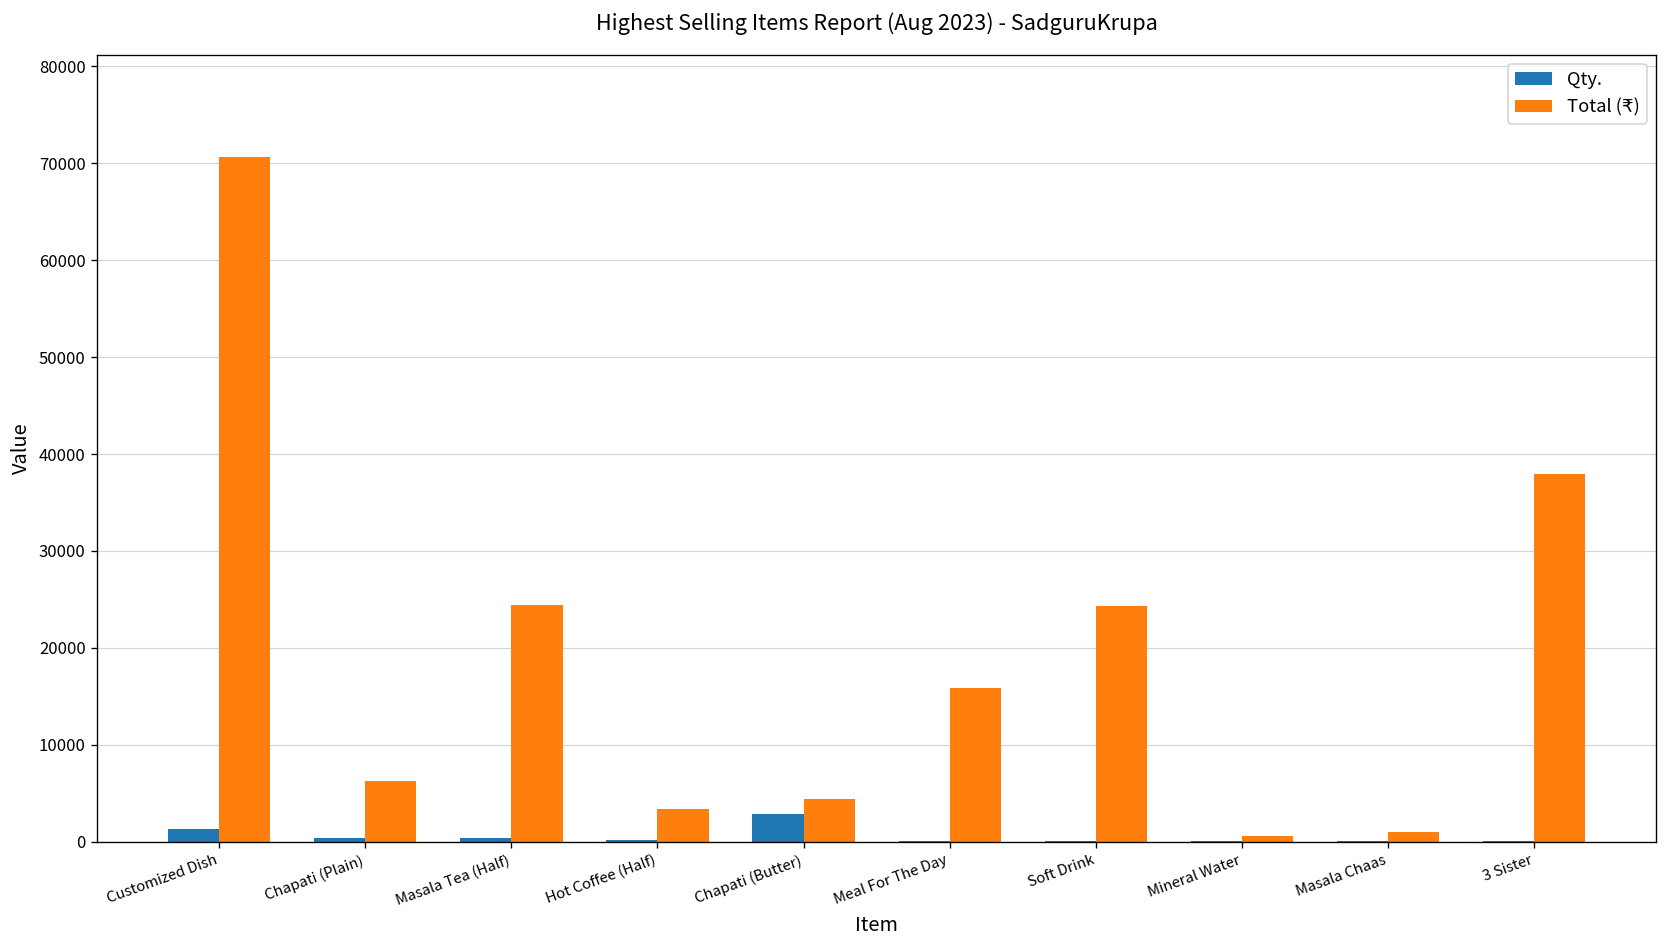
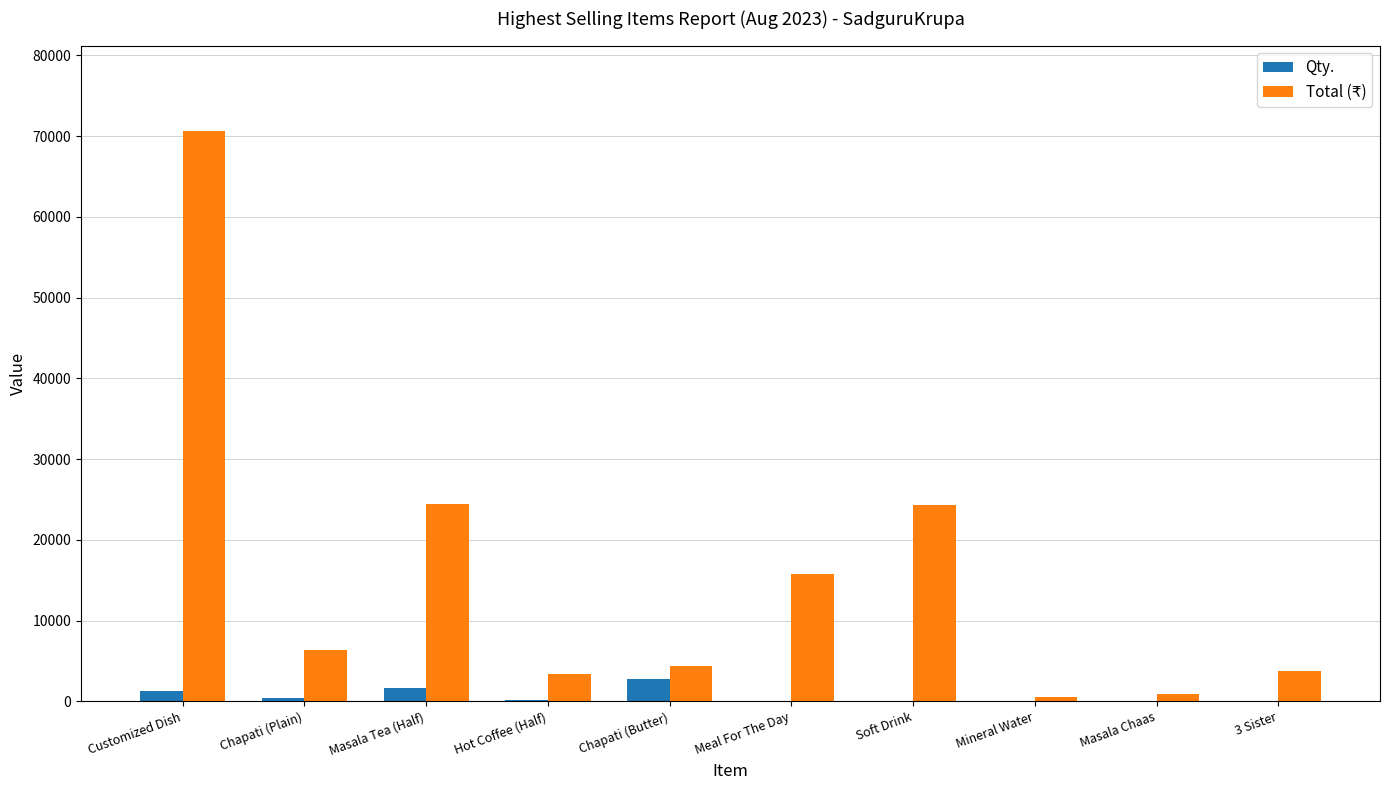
Qty., Masala Tea (Half): 0 -> 2000
Total (₹), 3 Sister: 38000 -> 4000
